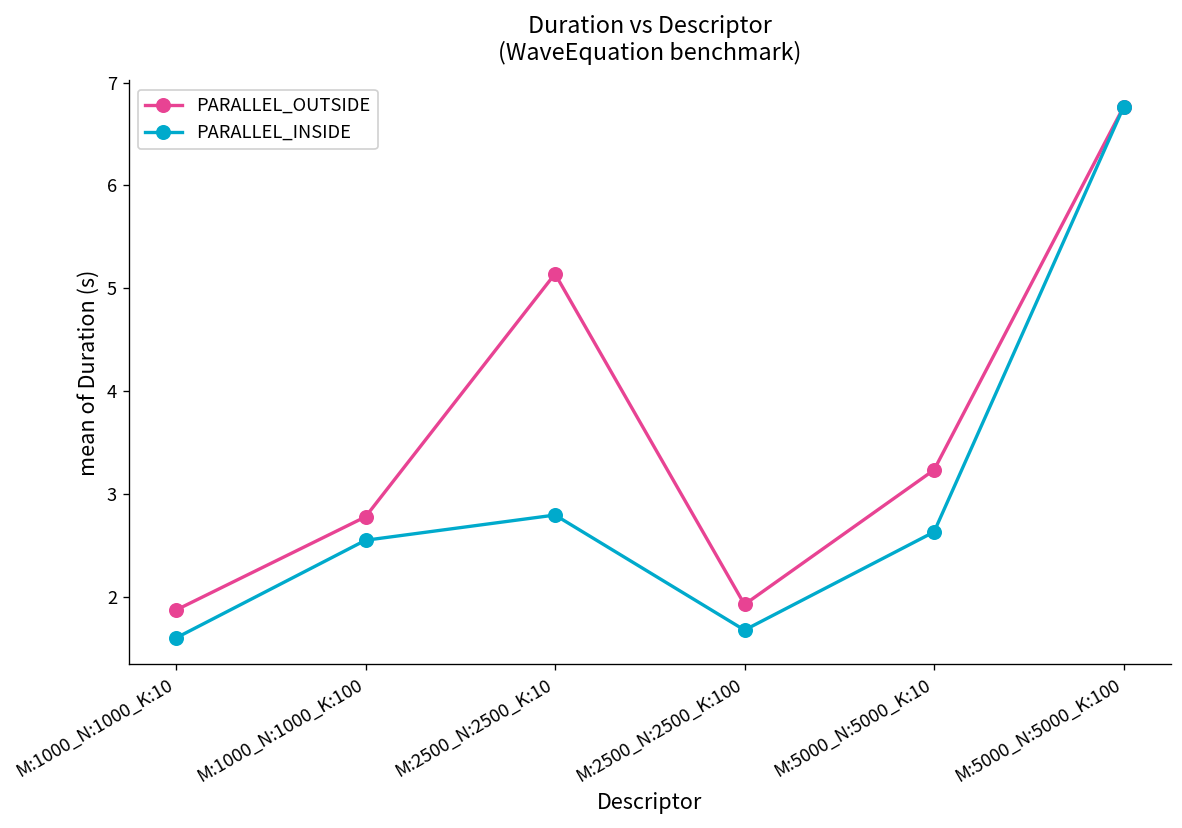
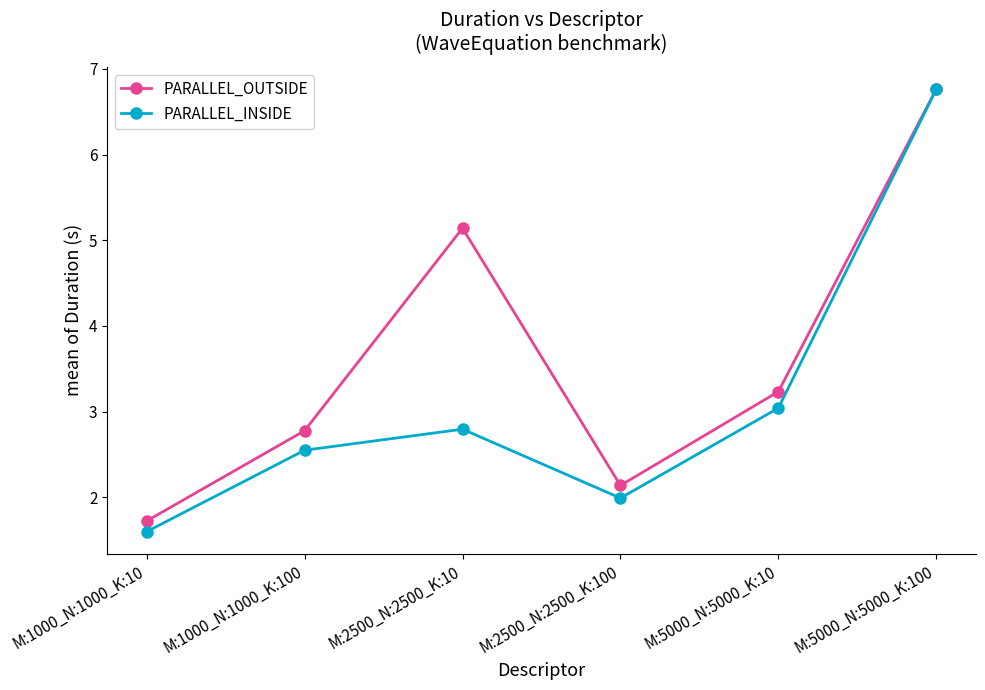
PARALLEL_OUTSIDE, M:1000_N:1000_K:10: 1.9 -> 1.7
PARALLEL_OUTSIDE, M:2500_N:2500_K:100: 1.9 -> 2.1
PARALLEL_INSIDE, M:2500_N:2500_K:100: 1.7 -> 2.0
PARALLEL_INSIDE, M:5000_N:5000_K:10: 2.6 -> 3.0
